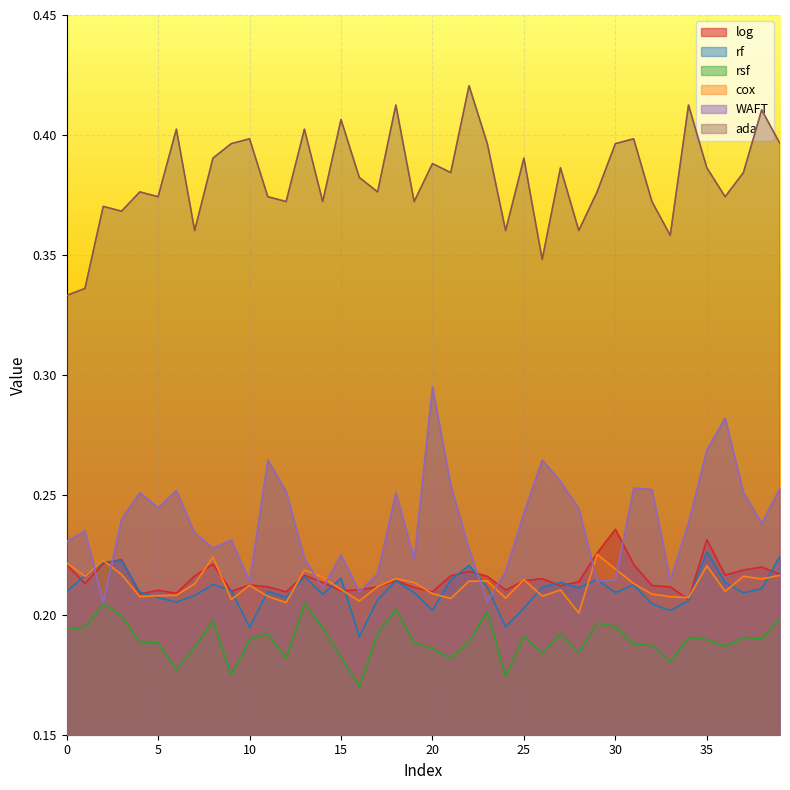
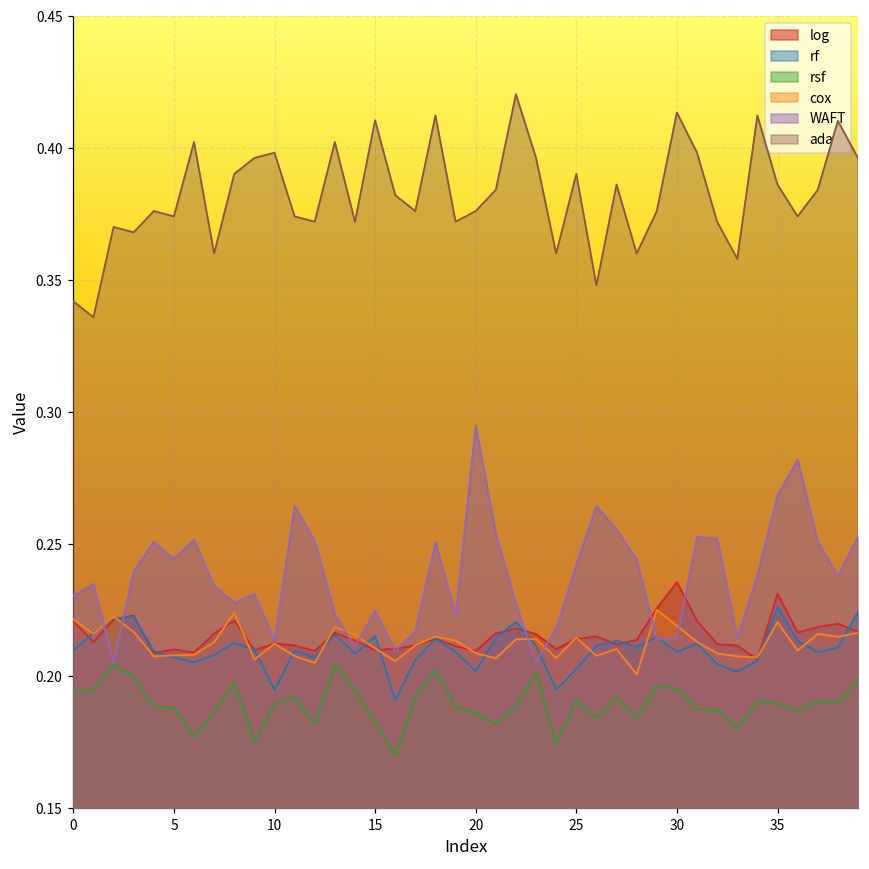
ada, 0: 0.333 -> 0.342
ada, 15: 0.406 -> 0.411
ada, 20: 0.388 -> 0.376
ada, 30: 0.396 -> 0.414
